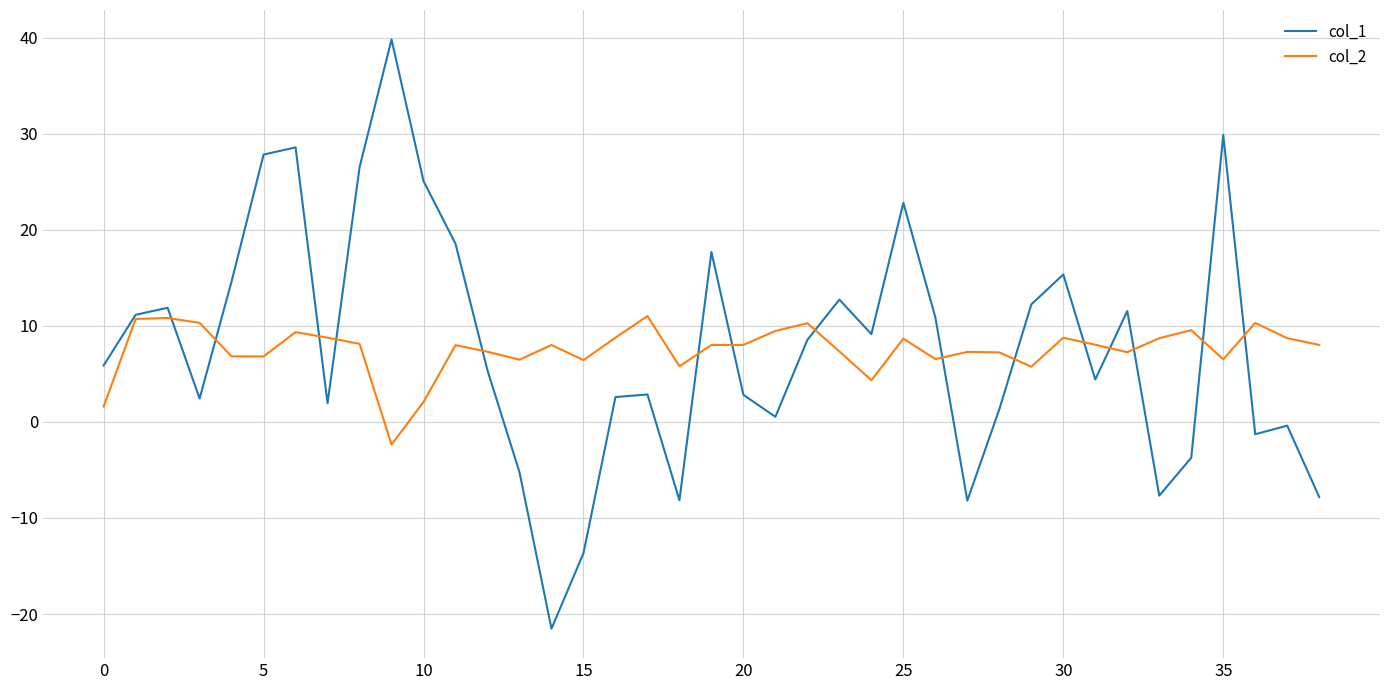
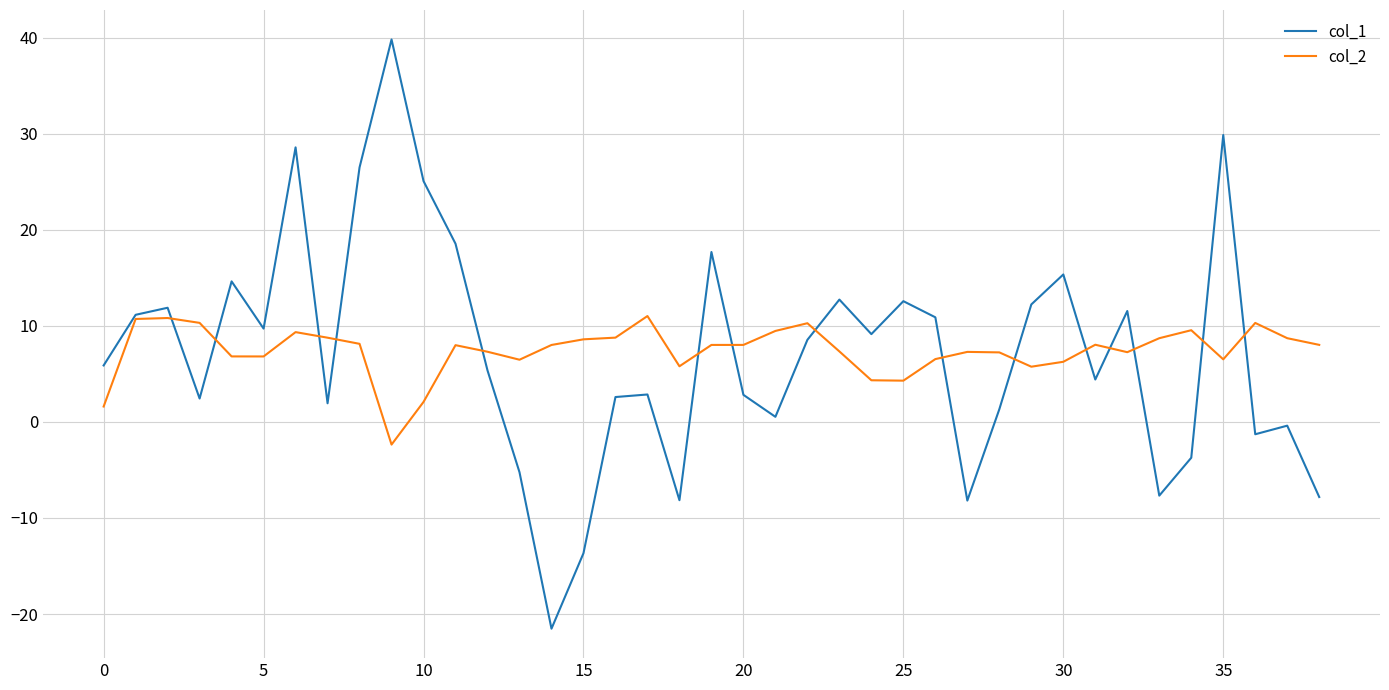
col_1, 5: 28 -> 10
col_2, 15: 6 -> 9
col_1, 25: 23 -> 13
col_2, 25: 9 -> 4
col_2, 30: 9 -> 6
